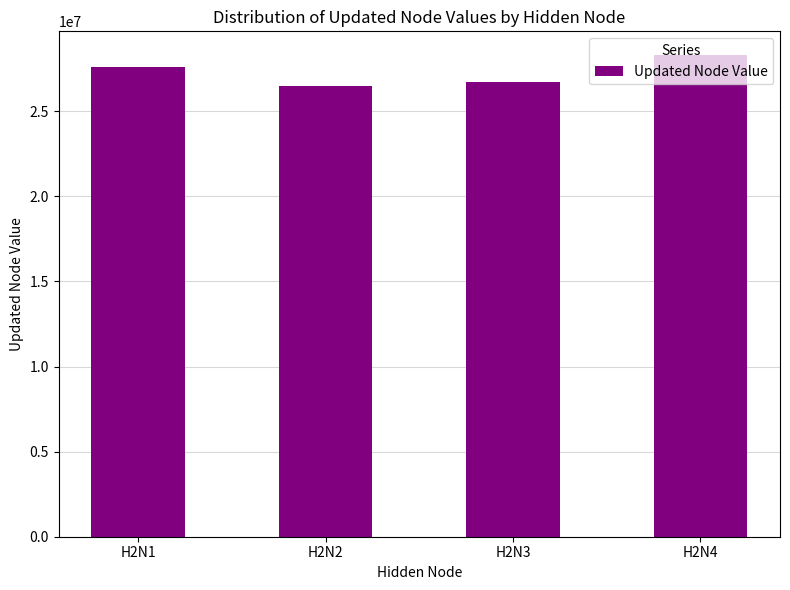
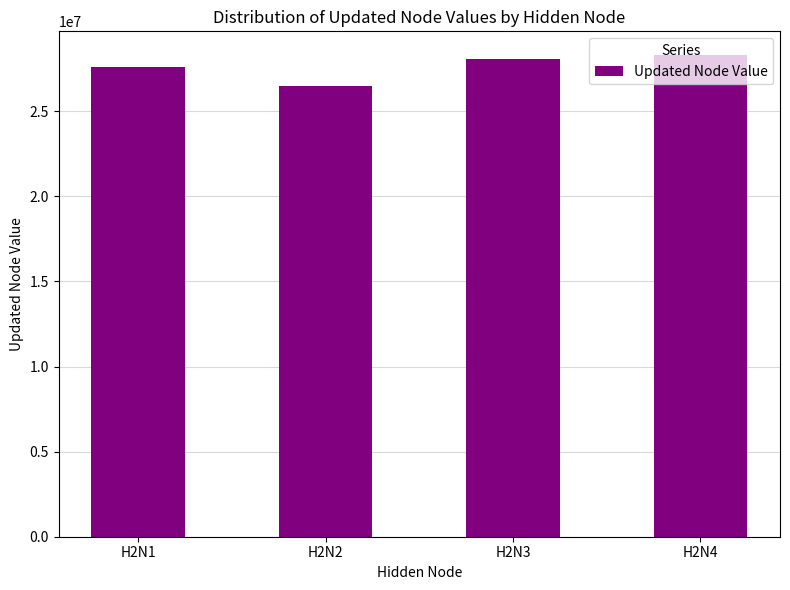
H2N3: 26700000 -> 28100000
